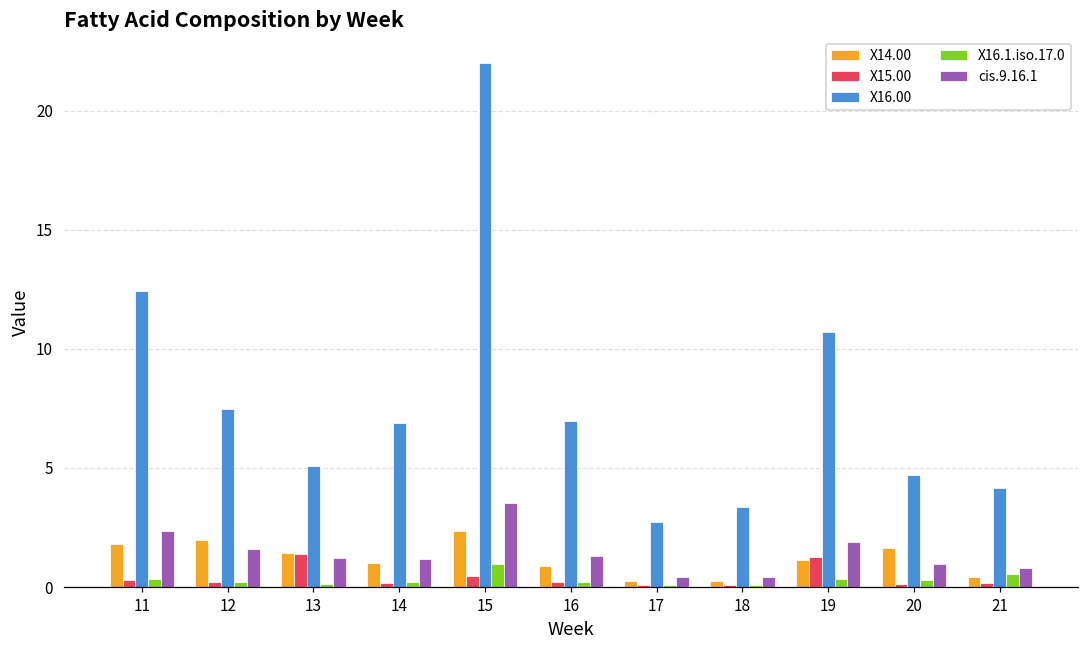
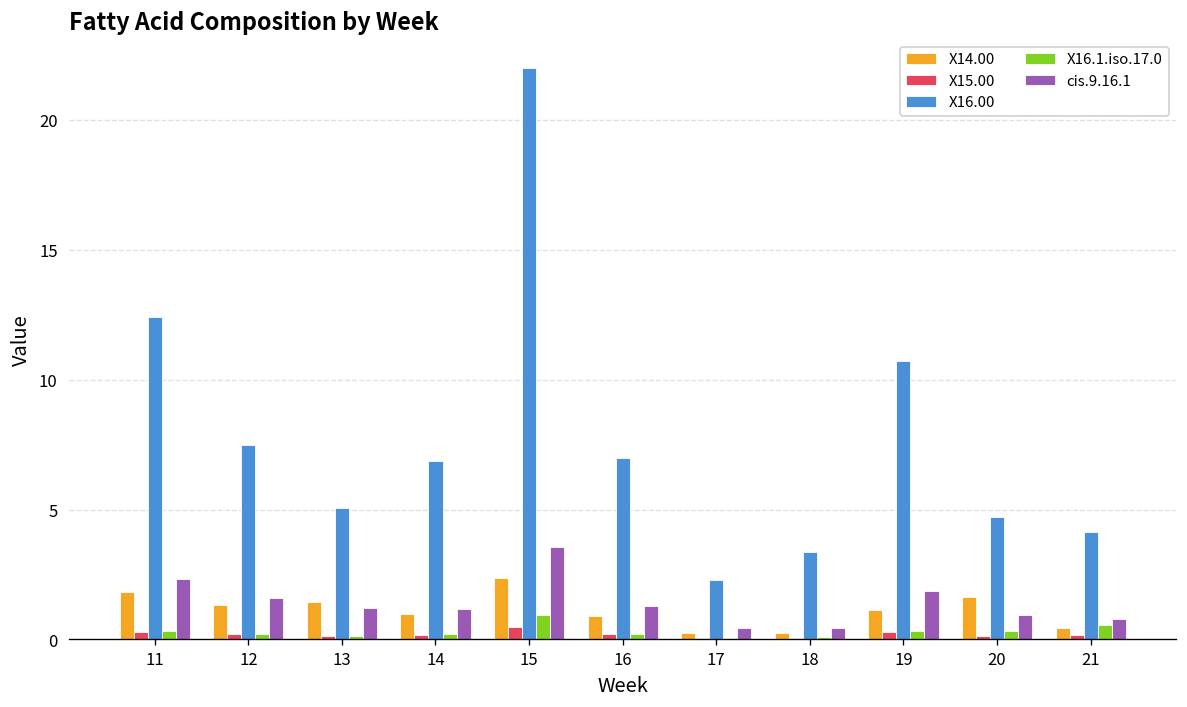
X14.00, 12: 2.0 -> 1.3
X15.00, 13: 1.4 -> 0.1
X16.00, 17: 2.7 -> 2.3
X15.00, 19: 1.3 -> 0.3
